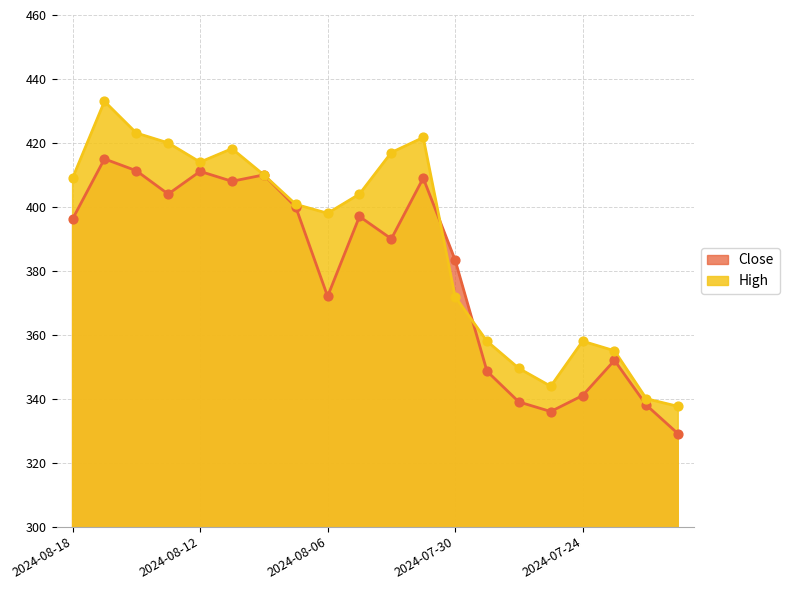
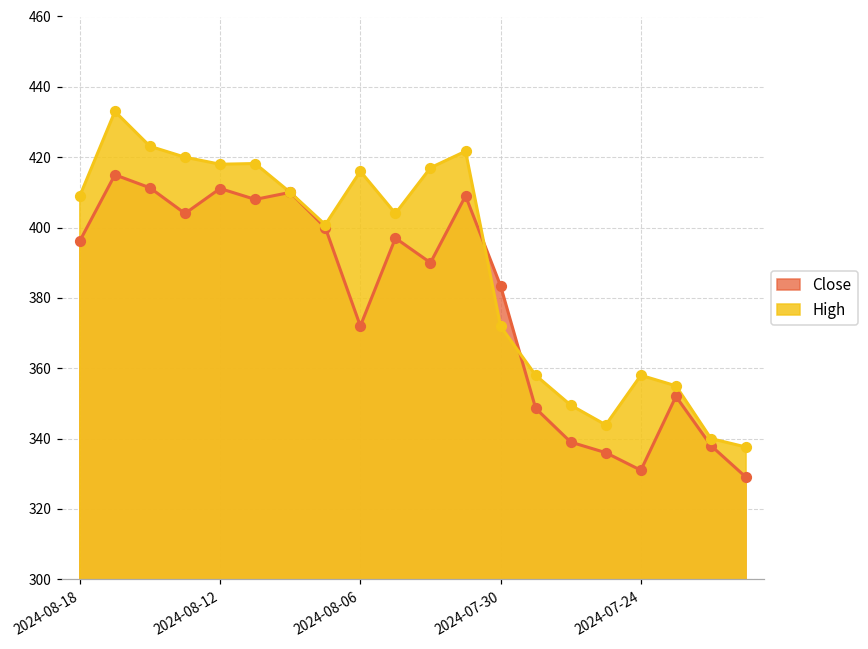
High, 2024-08-12: 414 -> 418
High, 2024-08-06: 398 -> 416
Close, 2024-07-24: 341 -> 331
